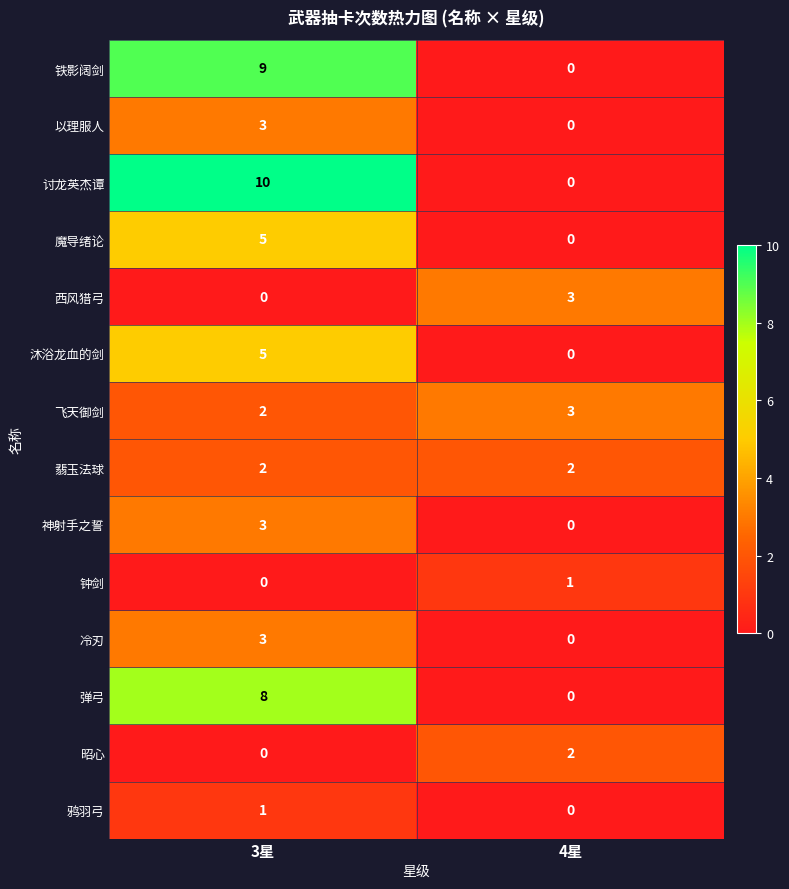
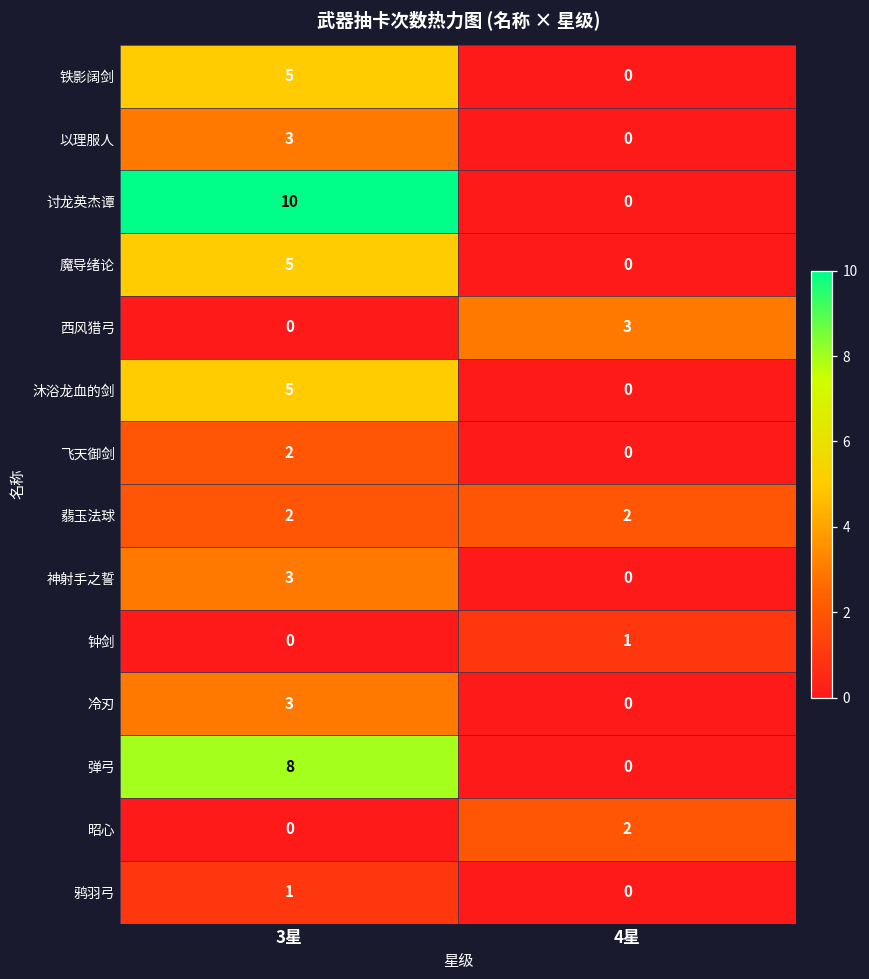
铁影阔剑, 3星: 9 -> 5
飞天御剑, 4星: 3 -> 0
